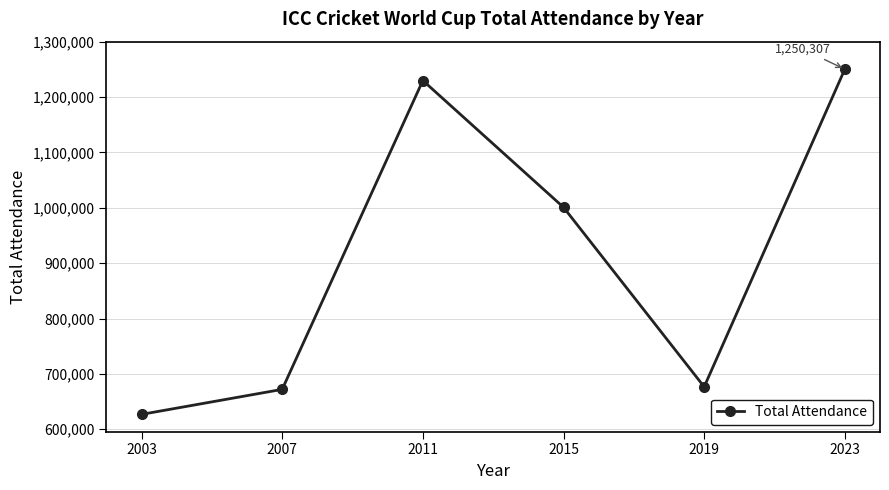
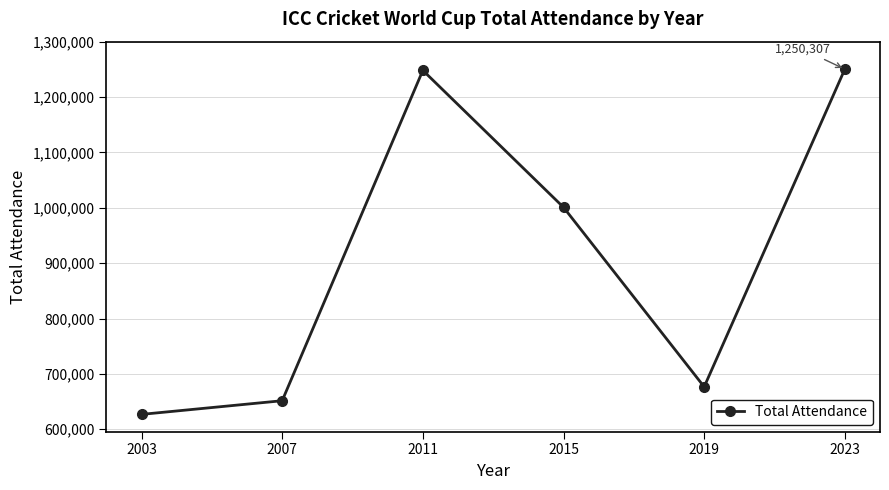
2007: 670,000 -> 650,000
2011: 1,230,000 -> 1,250,000
